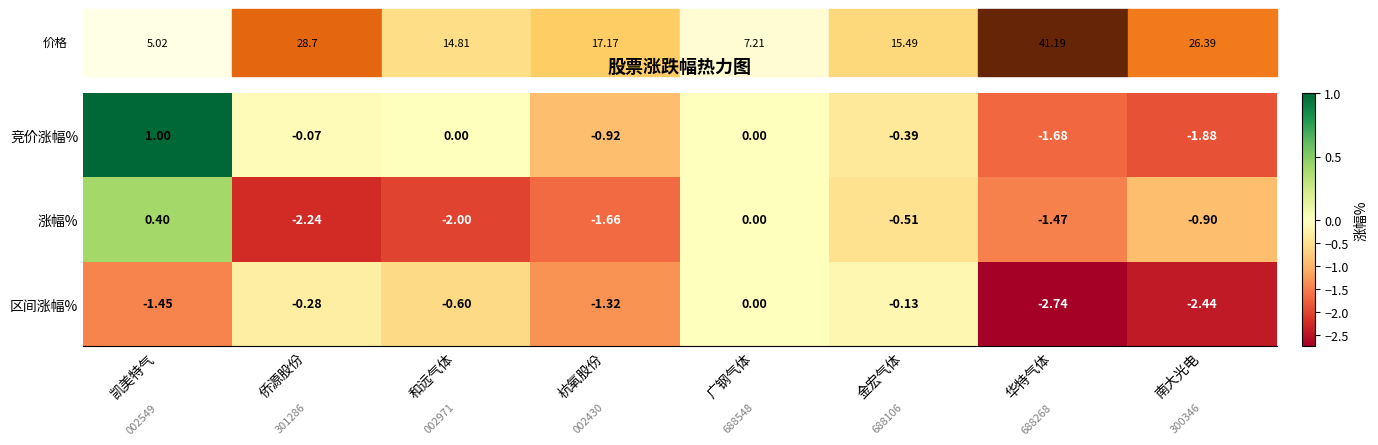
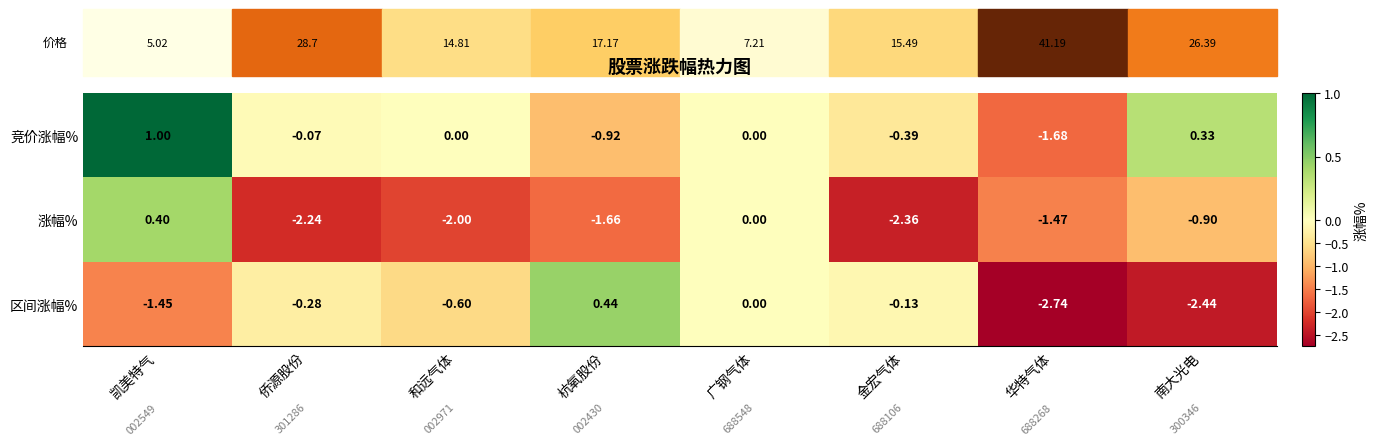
竞价涨幅%, 南大光电: -1.88 -> 0.33
涨幅%, 金宏气体: -0.51 -> -2.36
区间涨幅%, 杭氧股份: -1.32 -> 0.44
